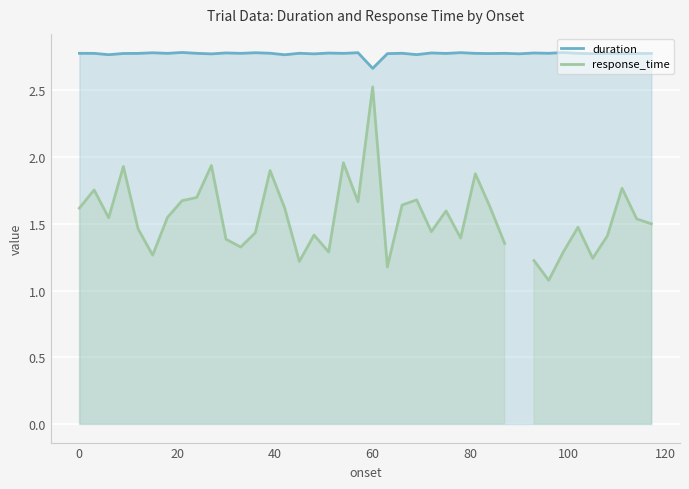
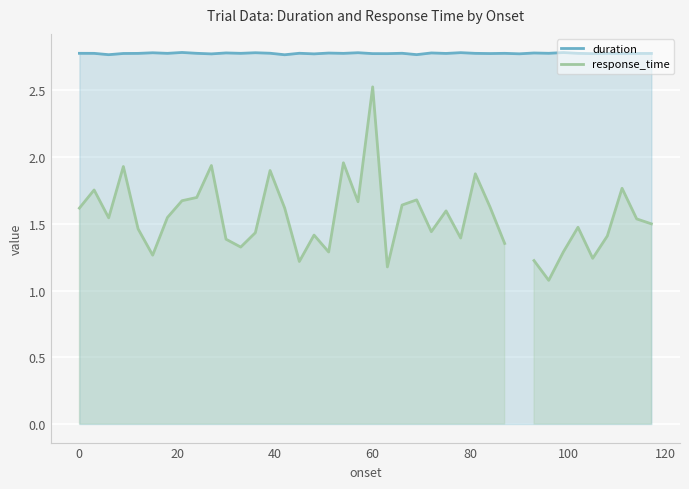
duration, 60: 2.66 -> 2.78
